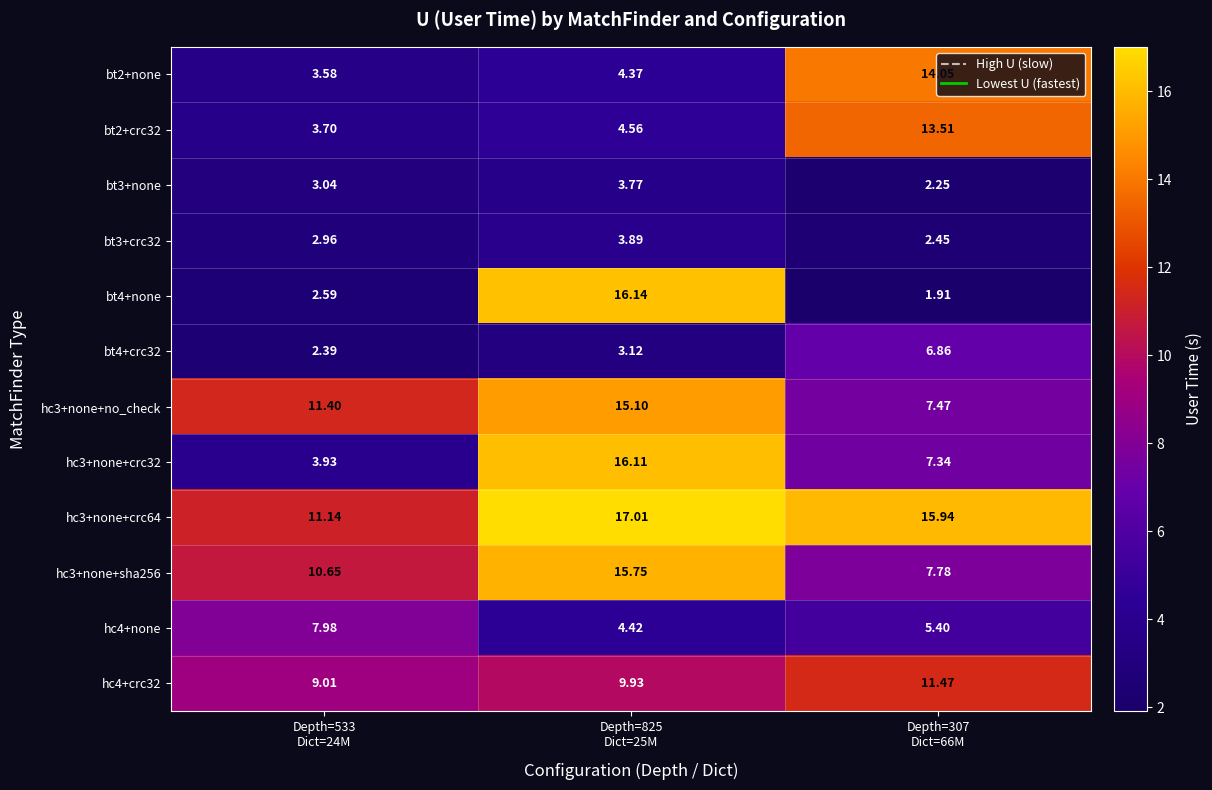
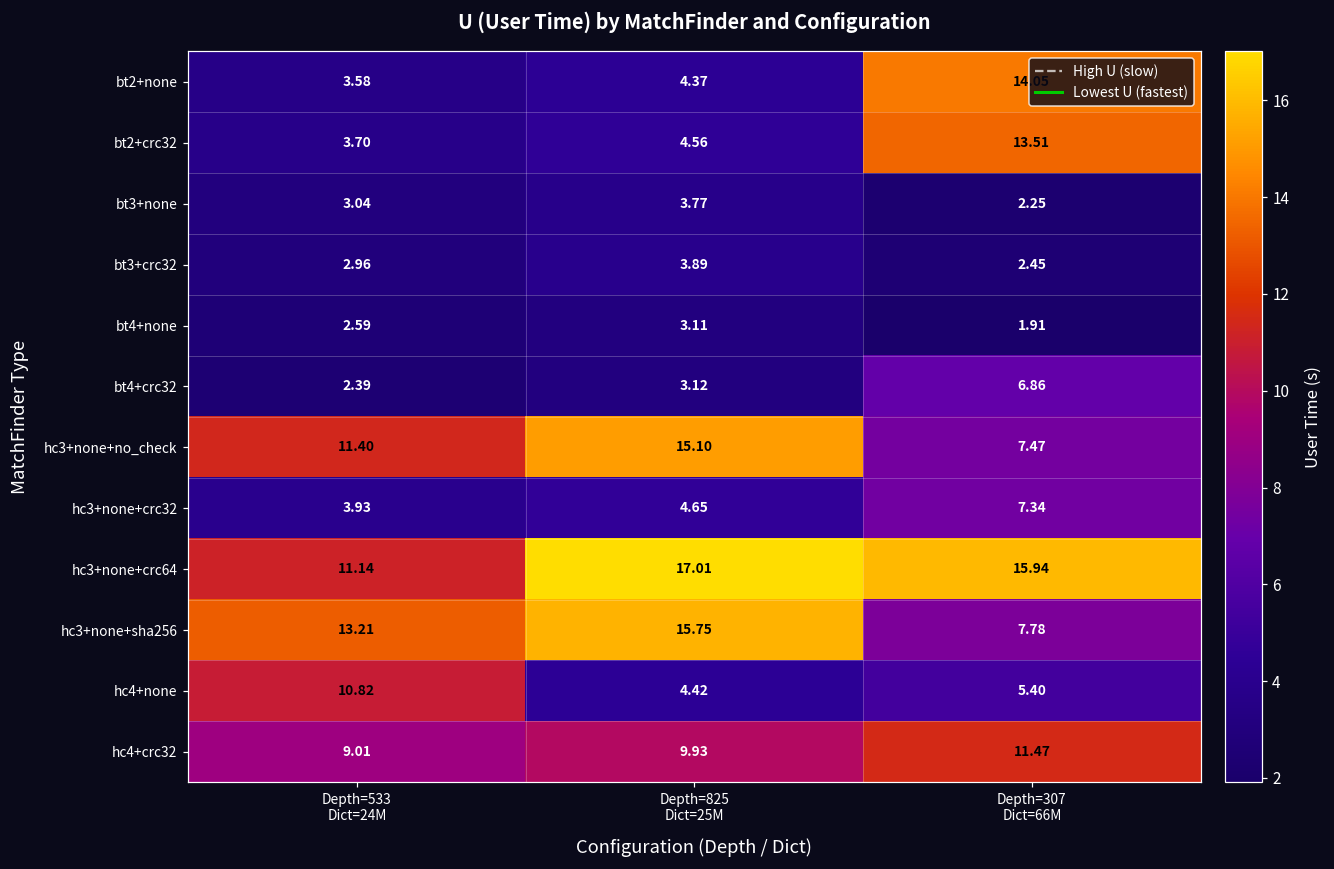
bt4+none, Depth=825 Dict=25M: 16.14 -> 3.11
hc3+none+crc32, Depth=825 Dict=25M: 16.11 -> 4.65
hc3+none+sha256, Depth=533 Dict=24M: 10.65 -> 13.21
hc4+none, Depth=533 Dict=24M: 7.98 -> 10.82
